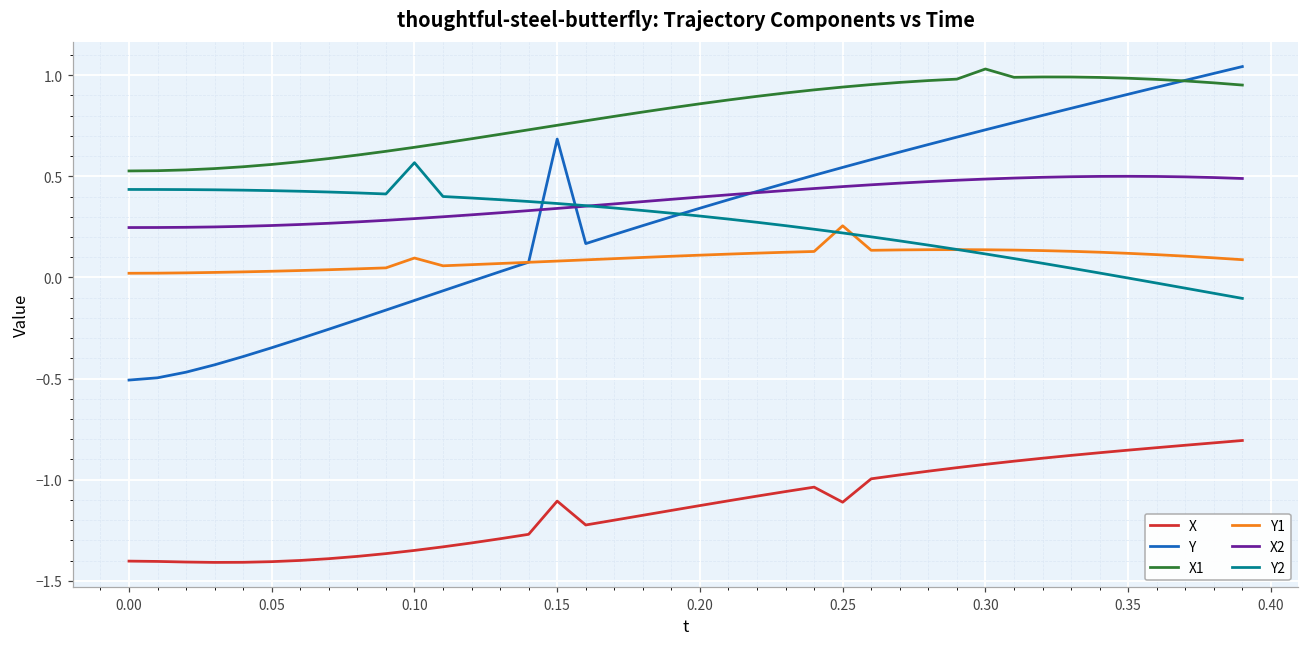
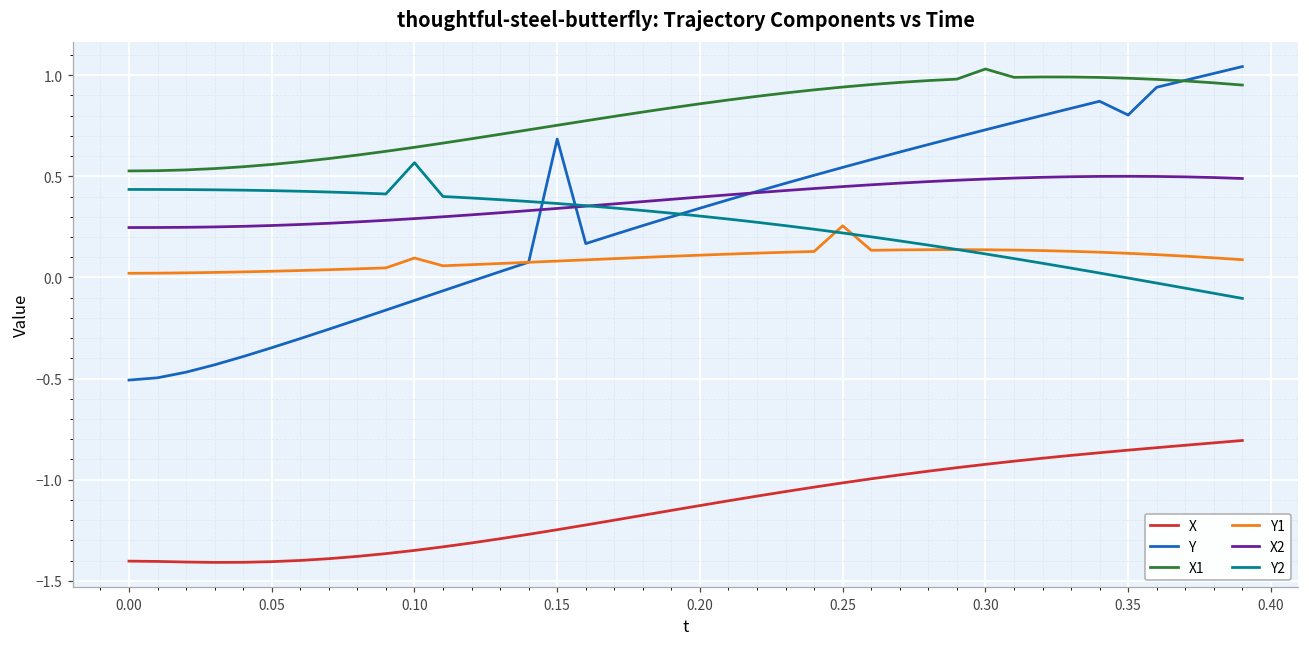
X, 0.15: -1.11 -> -1.25
X, 0.25: -1.11 -> -1.02
Y, 0.35: 0.91 -> 0.80
